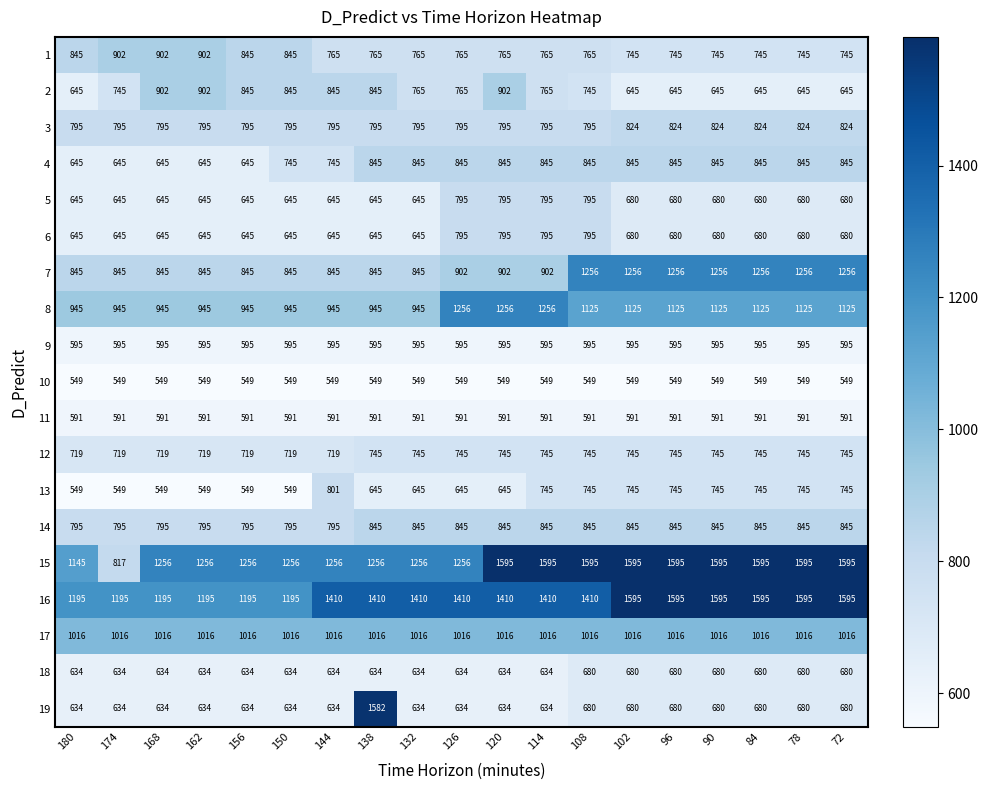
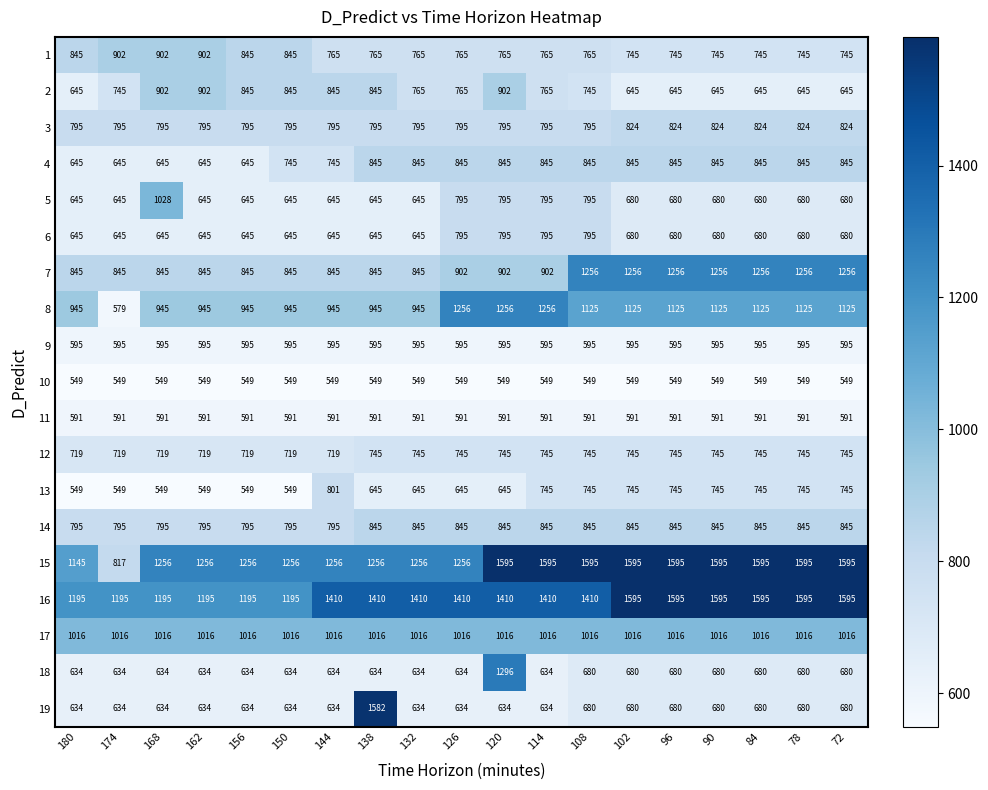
5, 168: 645 -> 1028
8, 174: 945 -> 579
18, 120: 634 -> 1296
